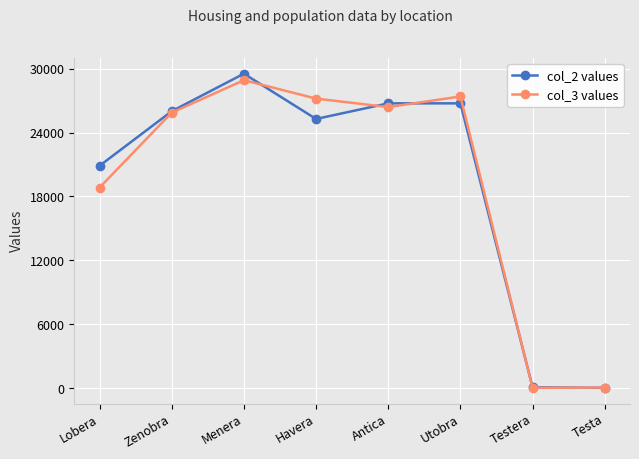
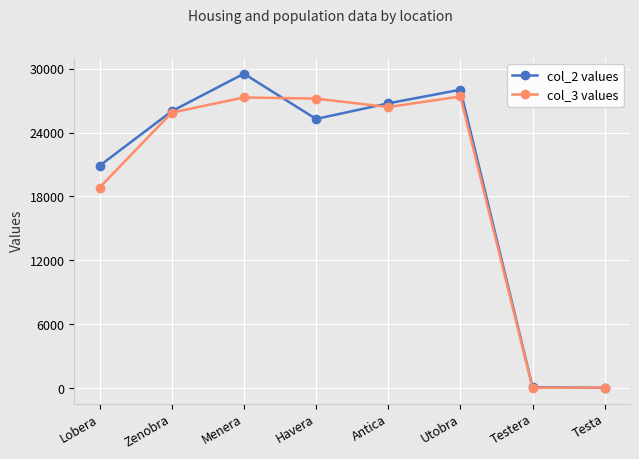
col_3 values, Menera: 28900 -> 27300
col_2 values, Utobra: 26700 -> 28000
